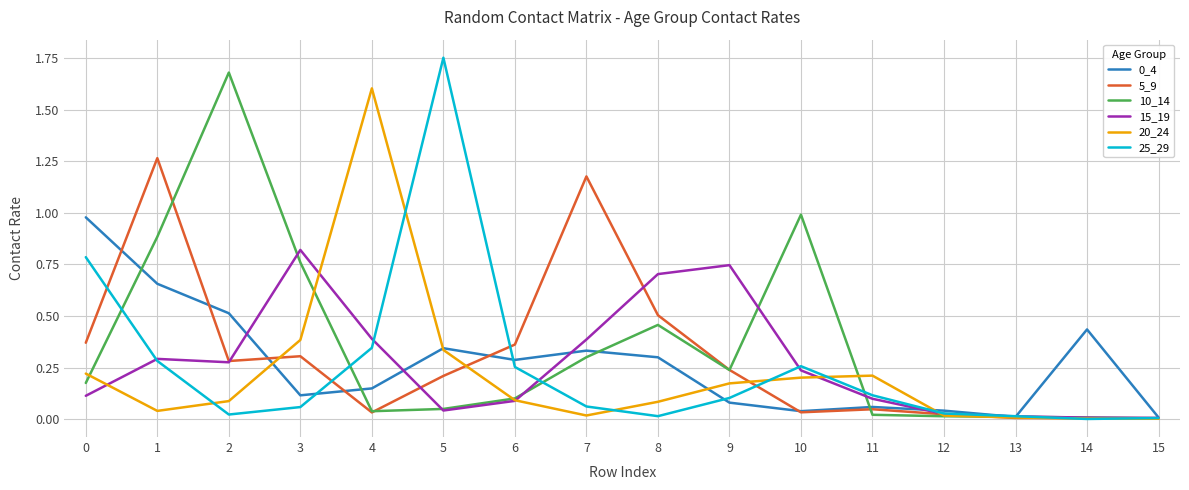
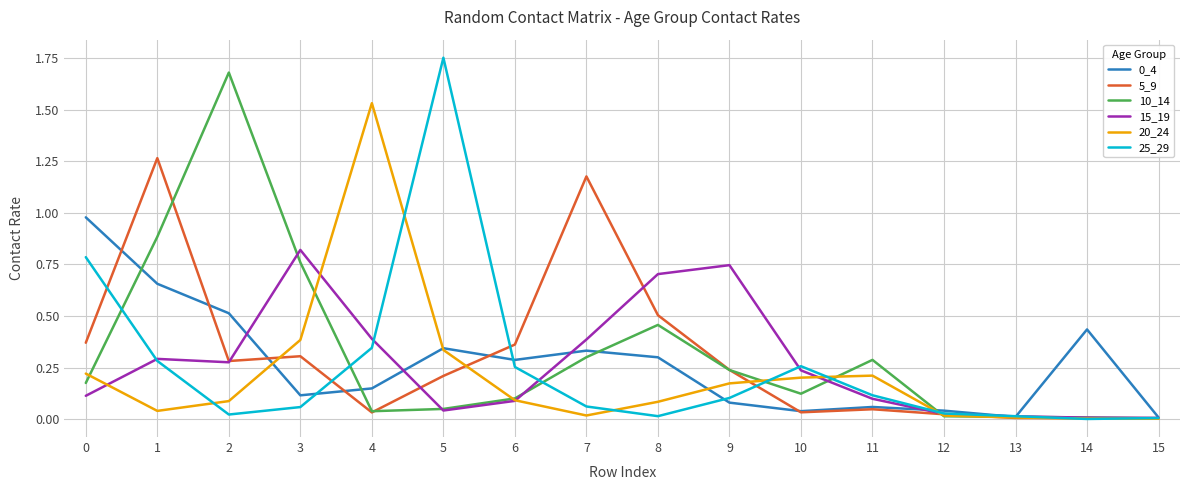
20_24, 4: 1.60 -> 1.53
10_14, 10: 0.99 -> 0.12
10_14, 11: 0.02 -> 0.29
